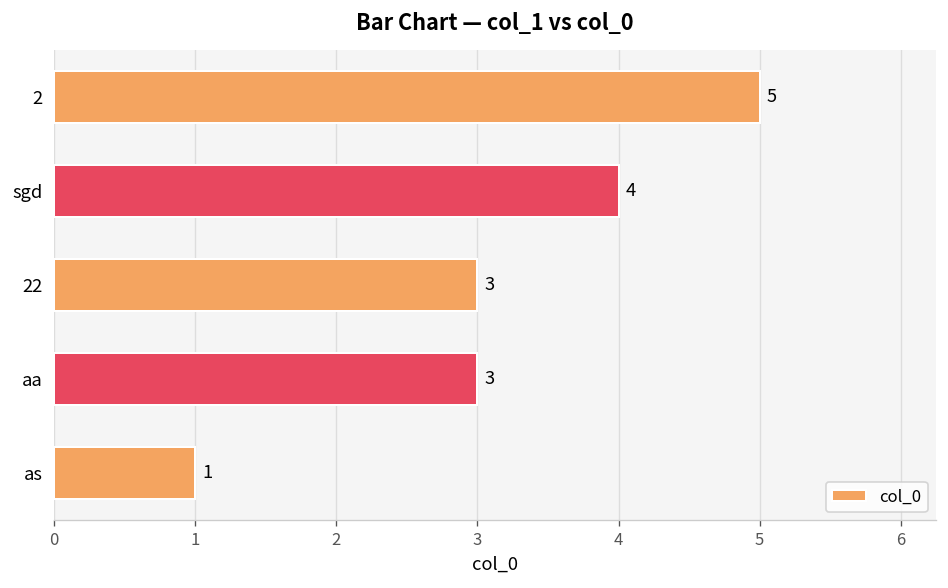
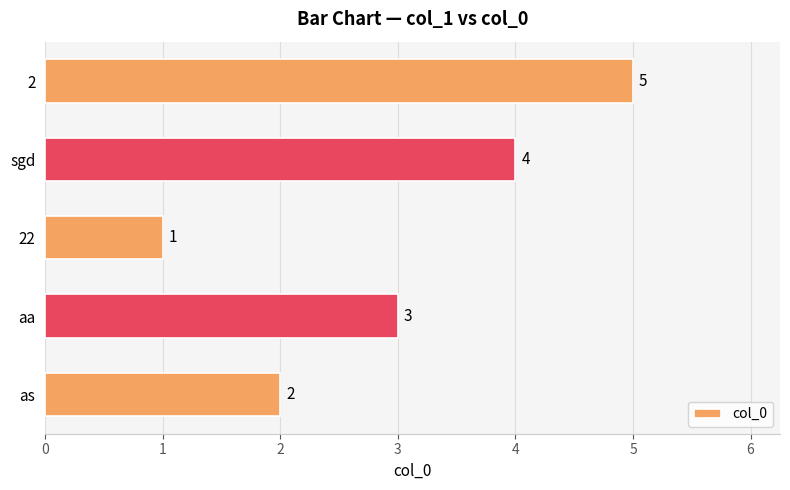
22: 3 -> 1
as: 1 -> 2
